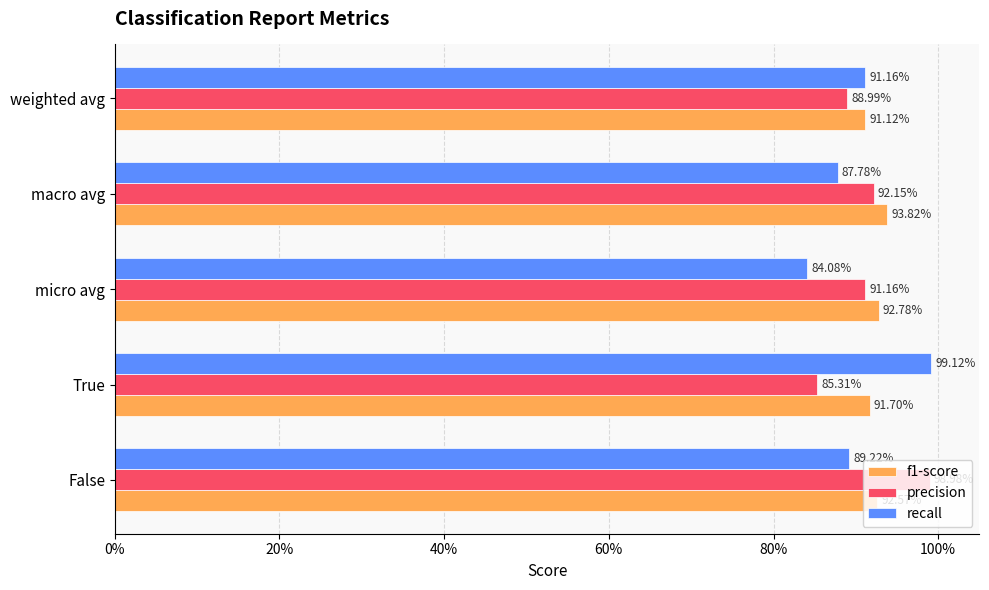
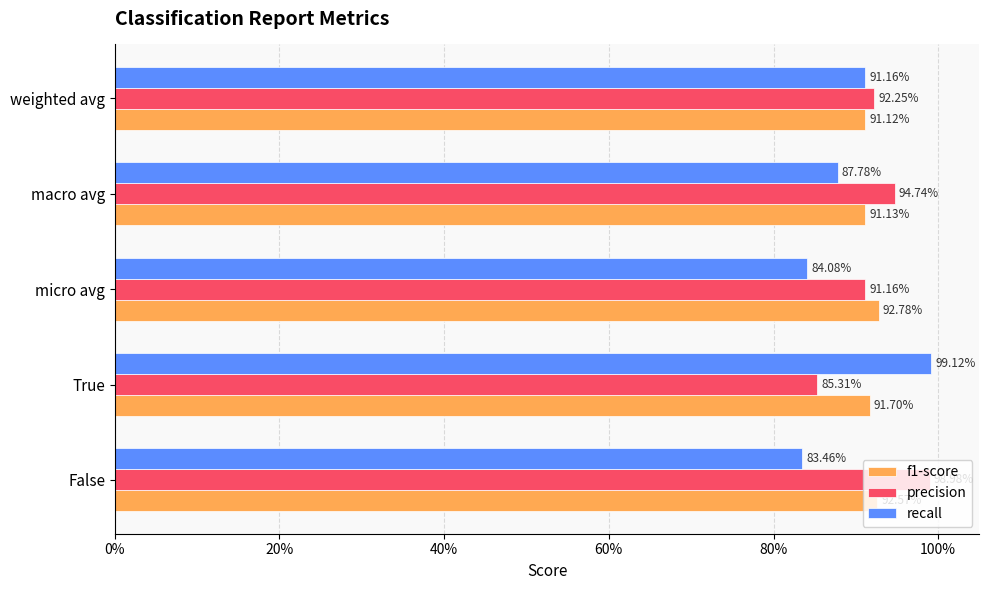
precision, weighted avg: 88.99% -> 92.25%
precision, macro avg: 92.15% -> 94.74%
f1-score, macro avg: 93.82% -> 91.13%
recall, False: 89% -> 83%
